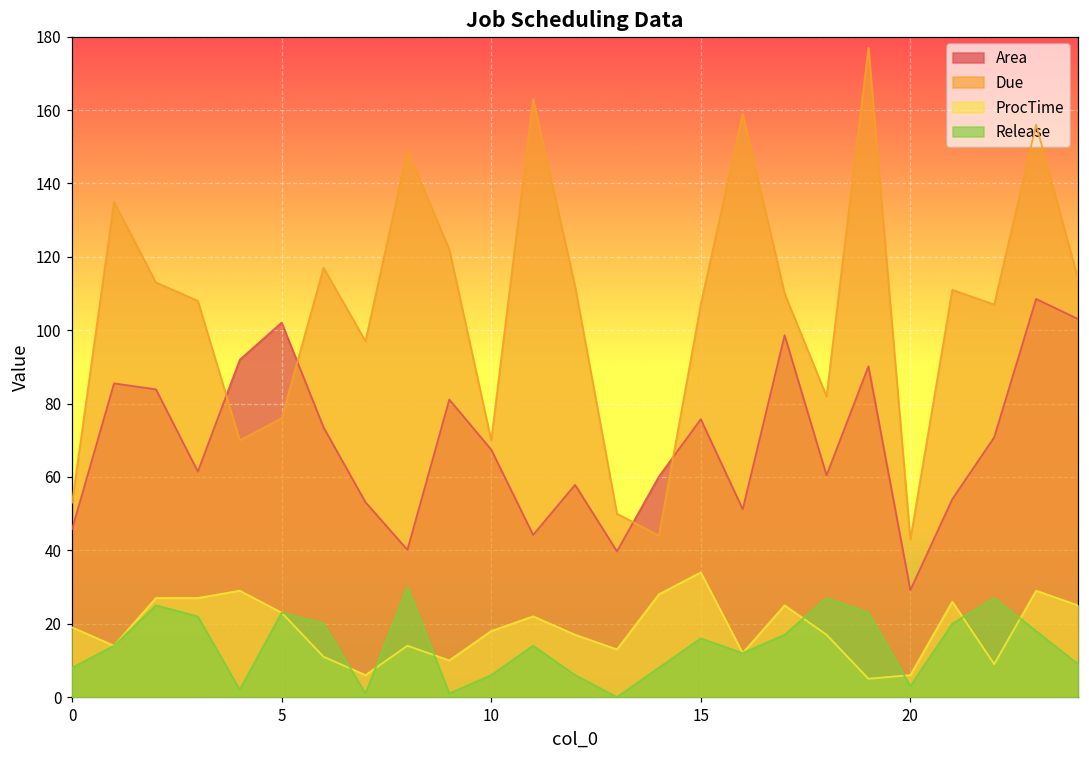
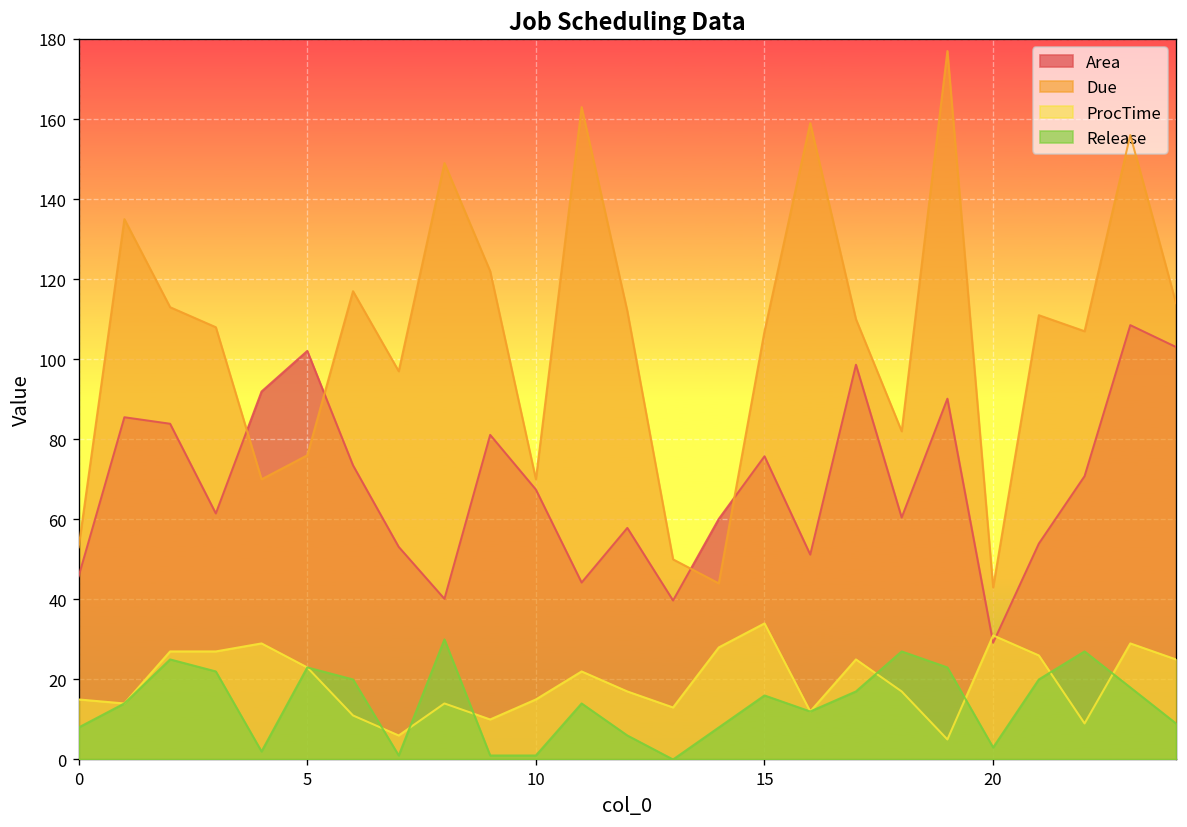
ProcTime, 0: 19 -> 15
ProcTime, 10: 18 -> 15
Release, 10: 6 -> 1
ProcTime, 20: 6 -> 31
